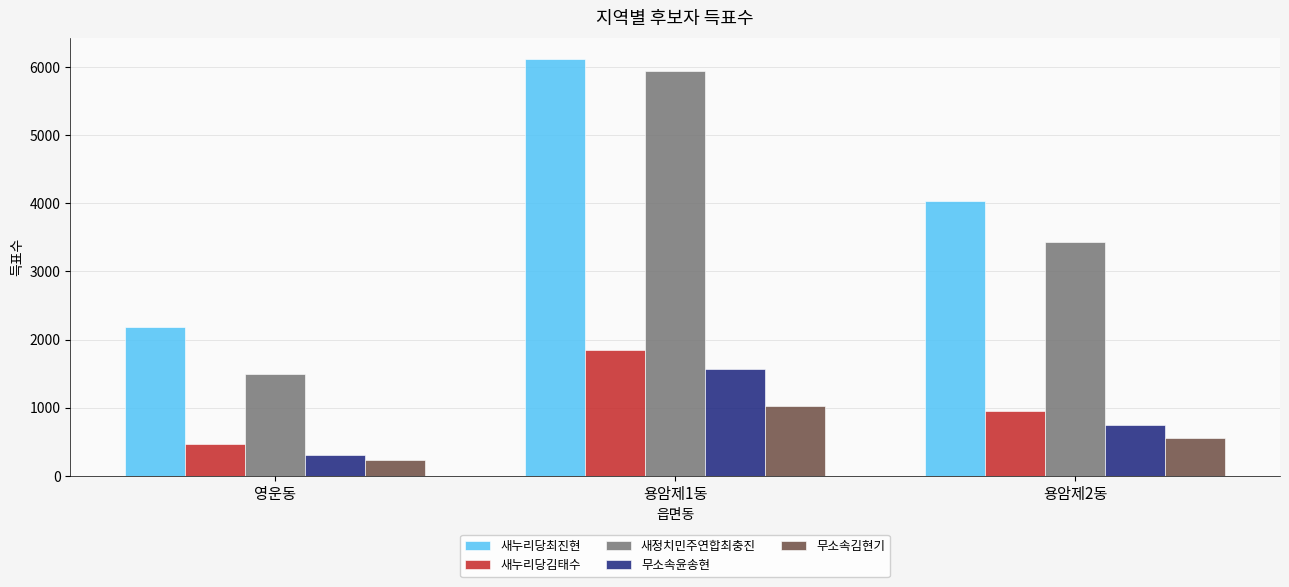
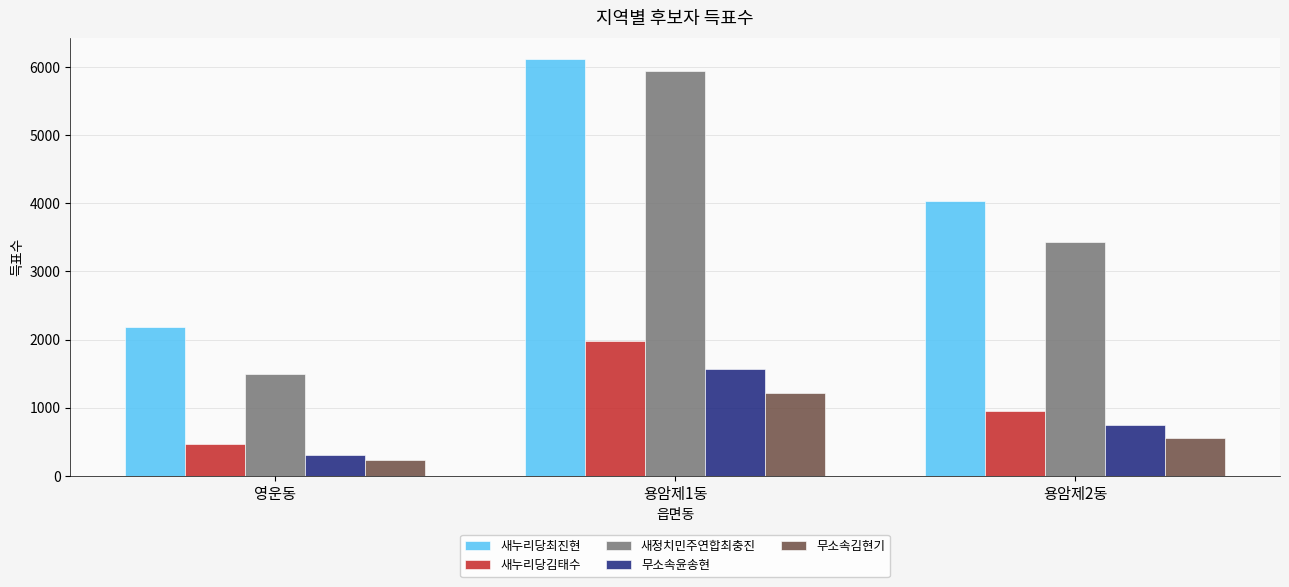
새누리당김태수, 용암제1동: 1900 -> 2000
무소속김현기, 용암제1동: 1000 -> 1200
